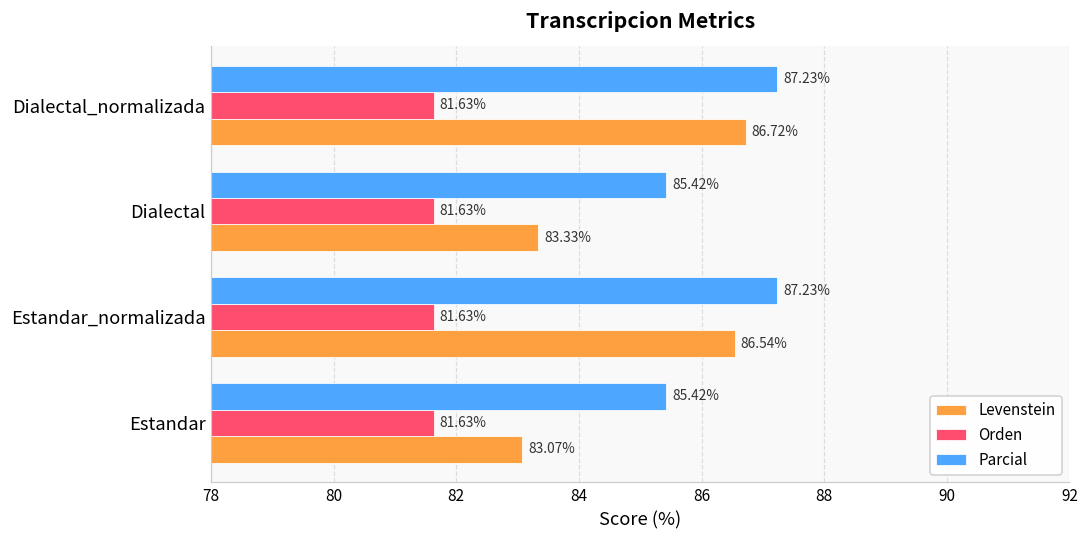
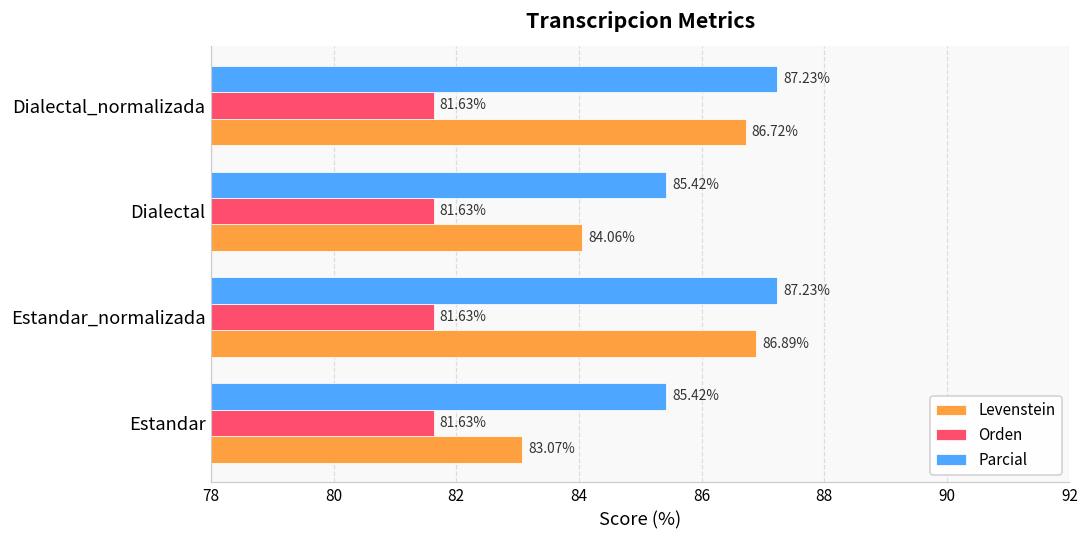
Levenstein, Dialectal: 83.33% -> 84.06%
Levenstein, Estandar_normalizada: 86.54% -> 86.89%
